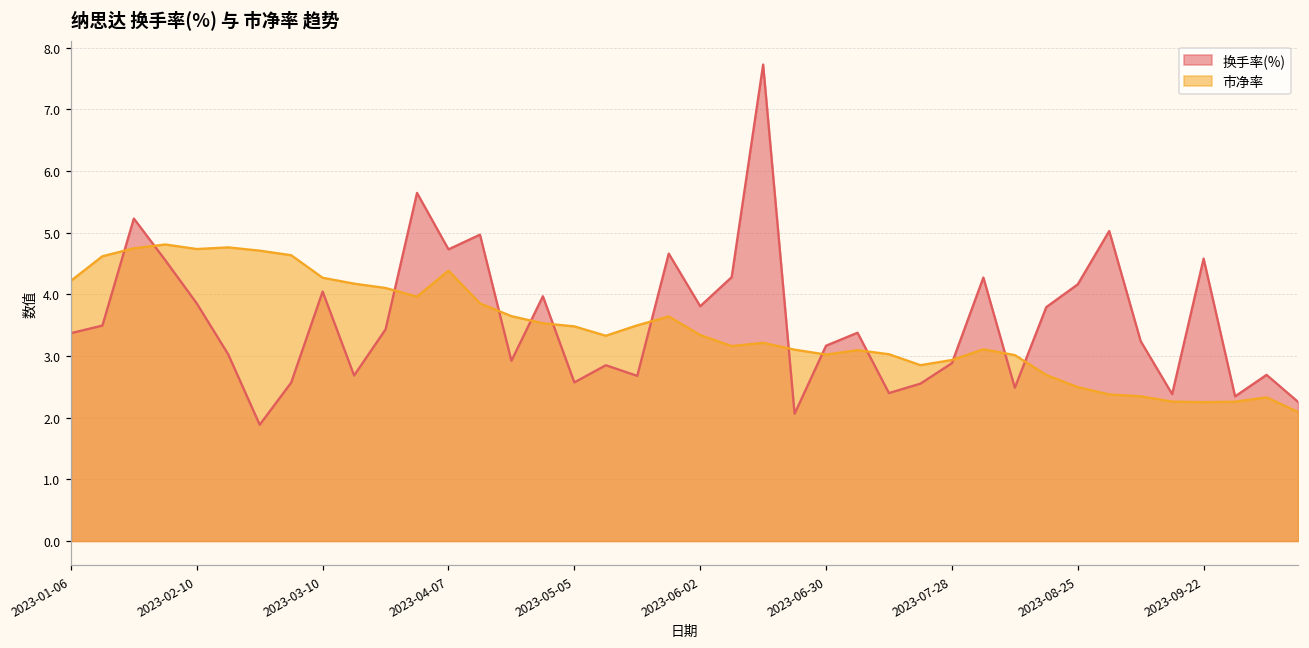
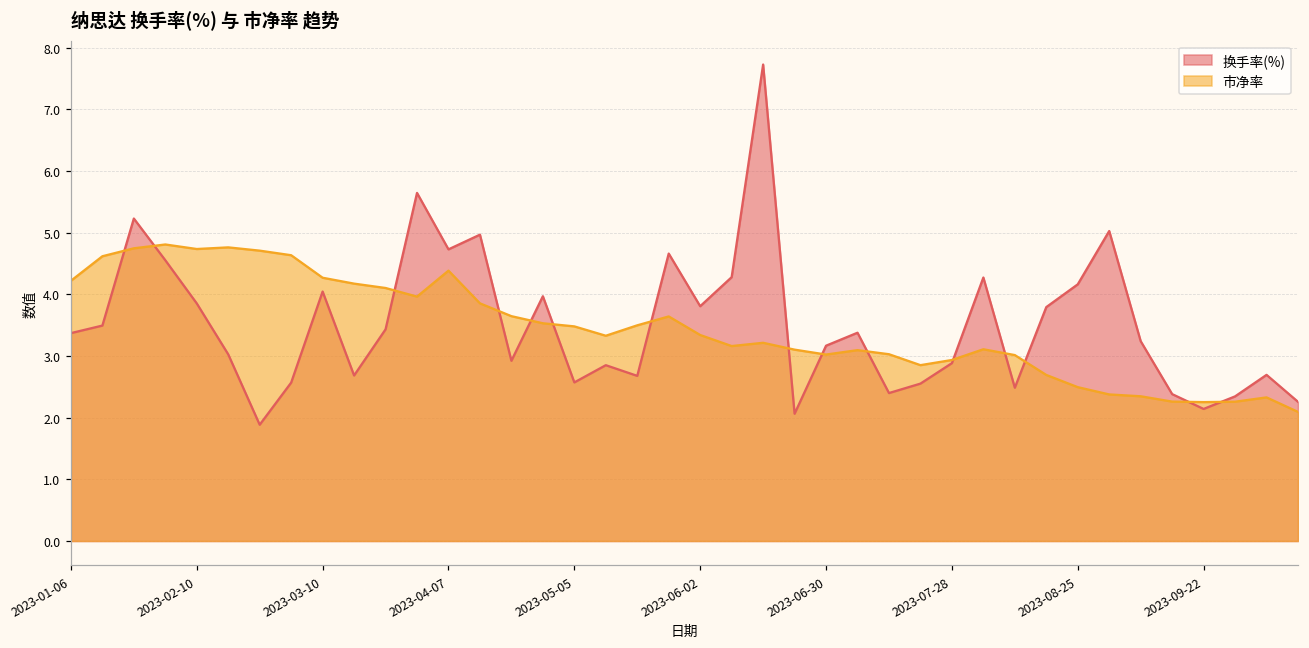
换手率(%), 2023-09-22: 4.6 -> 2.1
